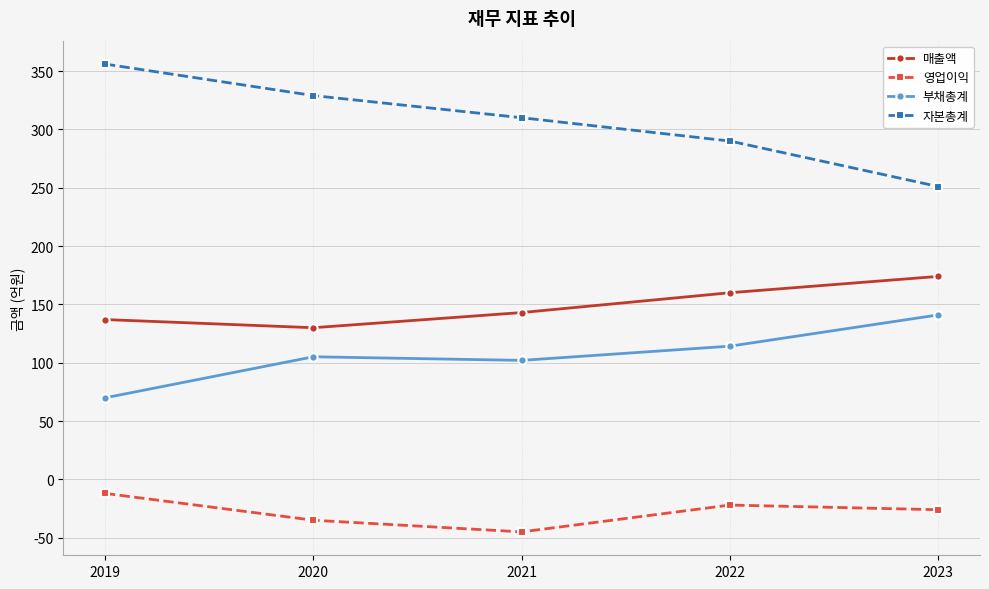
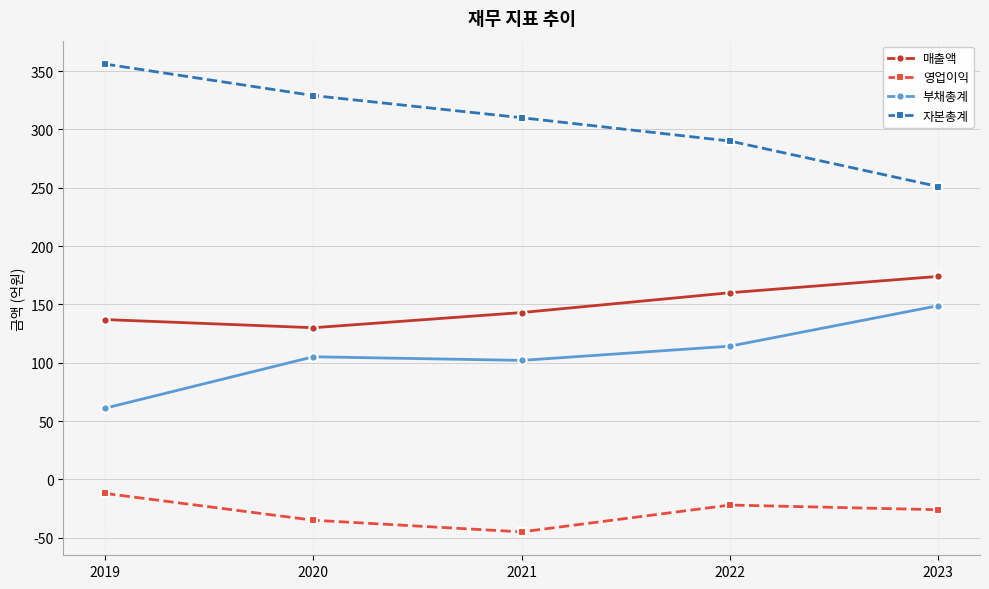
부채총계, 2019: 70 -> 61
부채총계, 2023: 141 -> 149
